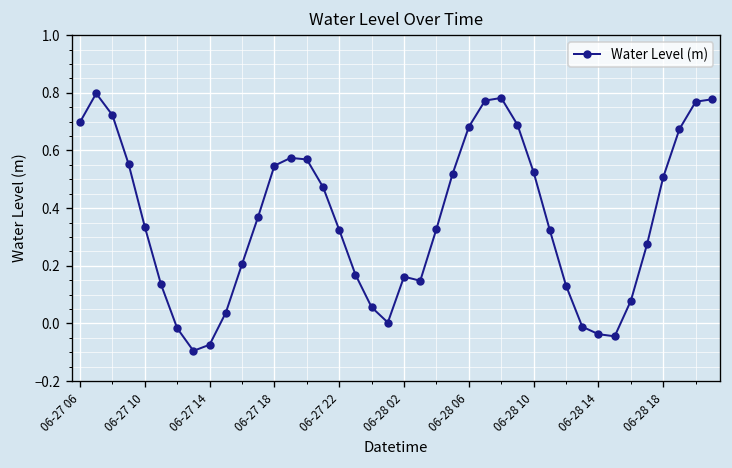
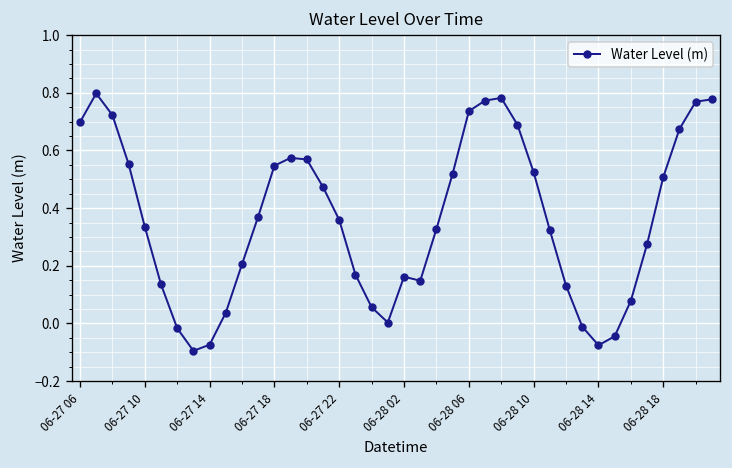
06-27 22: 0.32 -> 0.36
06-28 06: 0.68 -> 0.74
06-28 14: -0.04 -> -0.08
